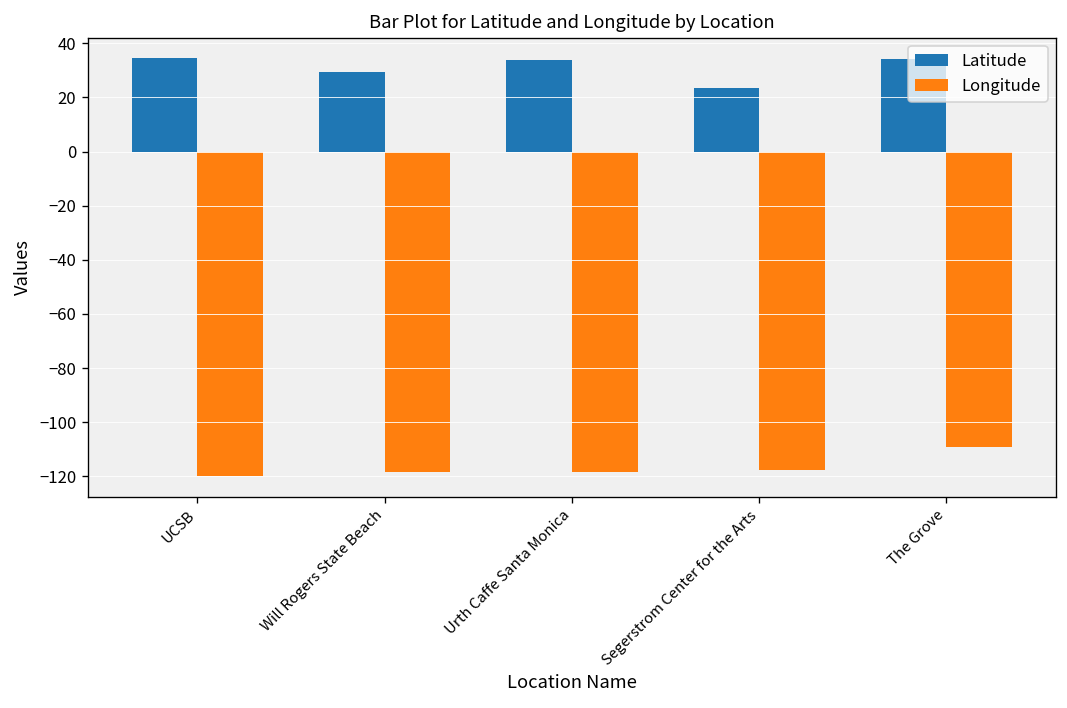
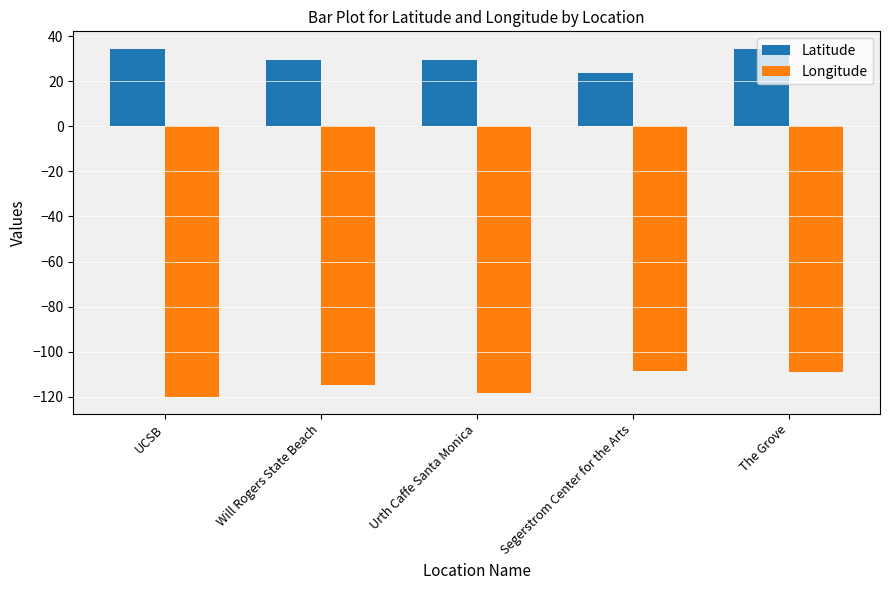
Longitude, Will Rogers State Beach: -119 -> -115
Latitude, Urth Caffe Santa Monica: 34 -> 29
Longitude, Segerstrom Center for the Arts: -118 -> -108
